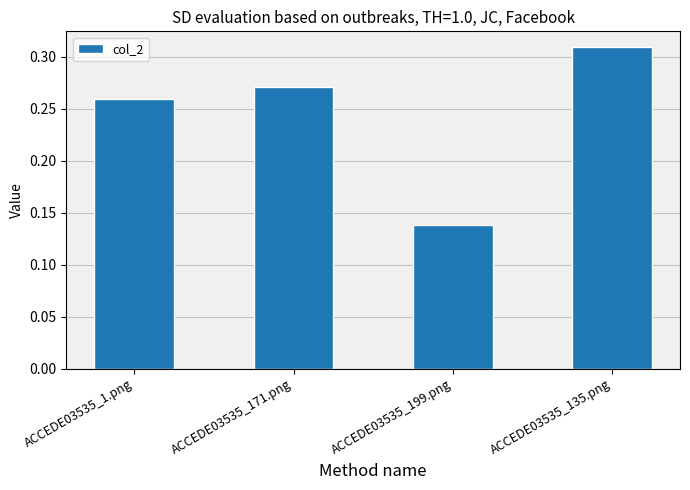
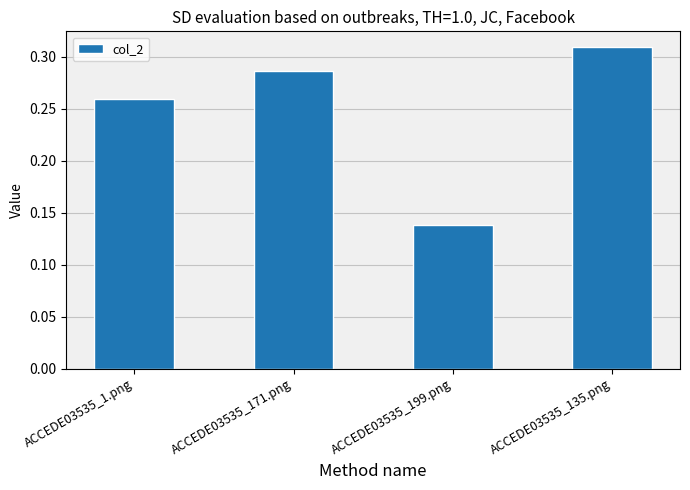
ACCEDE03535_171.png: 0.271 -> 0.286
